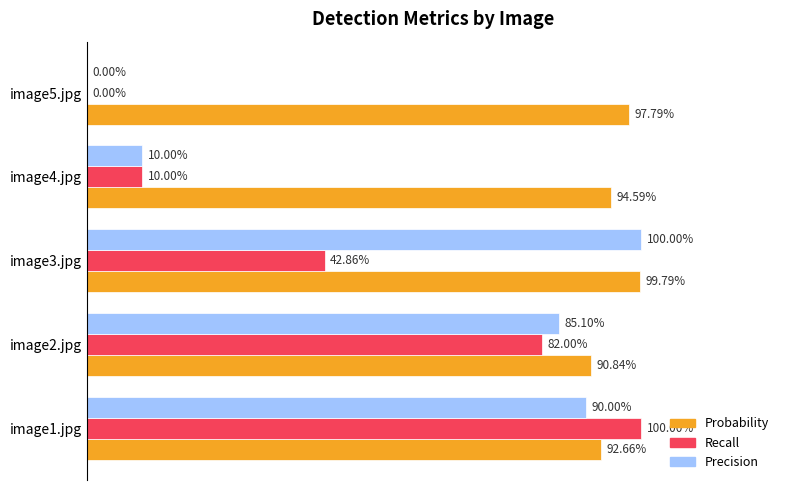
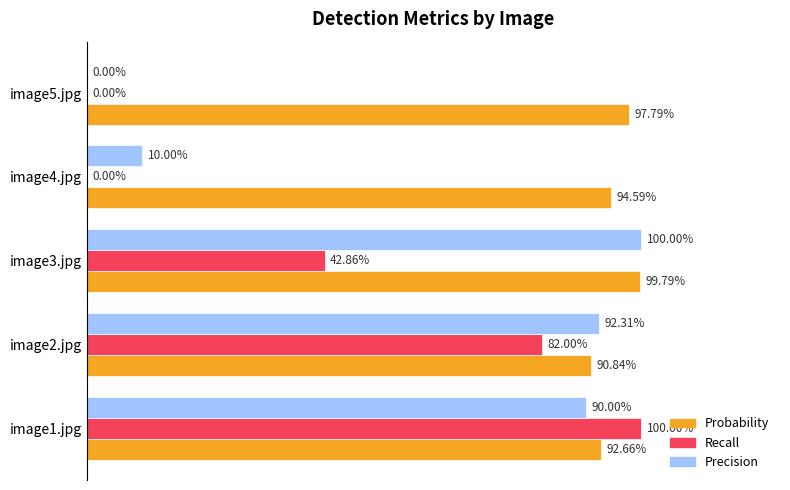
Recall, image4.jpg: 10.00% -> 0.00%
Precision, image2.jpg: 85.10% -> 92.31%
